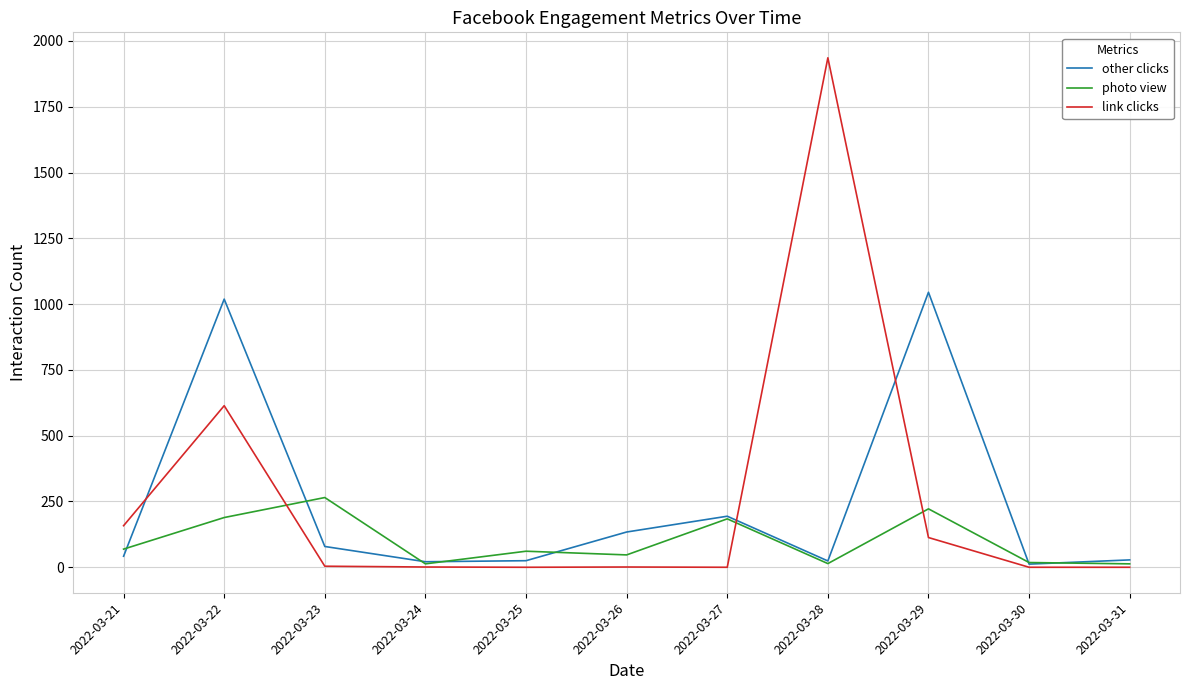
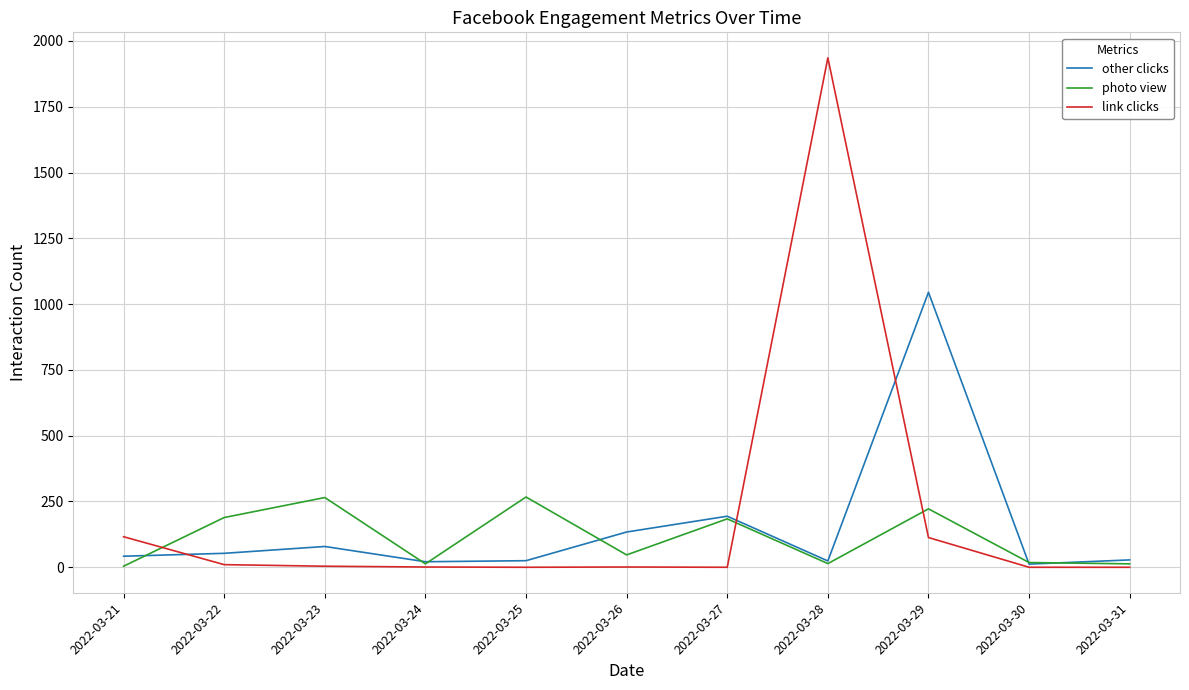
photo view, 2022-03-21: 70 -> 0
link clicks, 2022-03-21: 160 -> 120
other clicks, 2022-03-22: 1020 -> 50
link clicks, 2022-03-22: 610 -> 10
photo view, 2022-03-25: 60 -> 270
